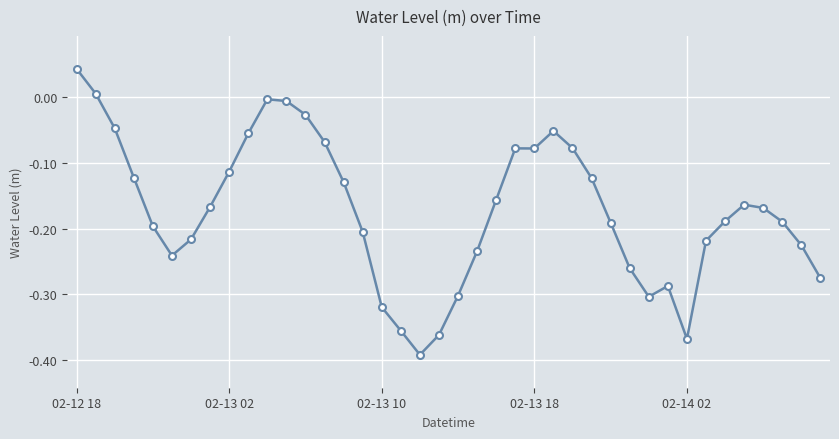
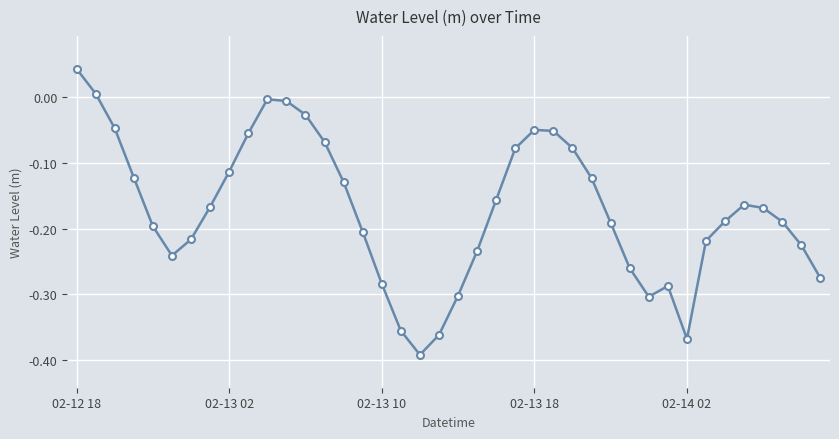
02-13 10: -0.32 -> -0.28
02-13 18: -0.08 -> -0.05
